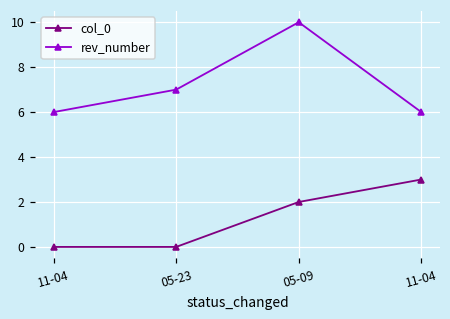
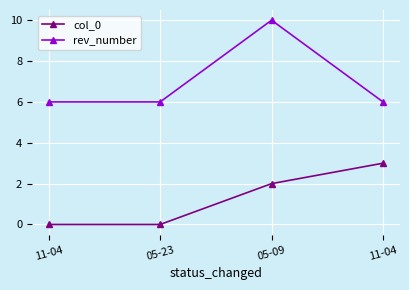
rev_number, 05-23: 7 -> 6
